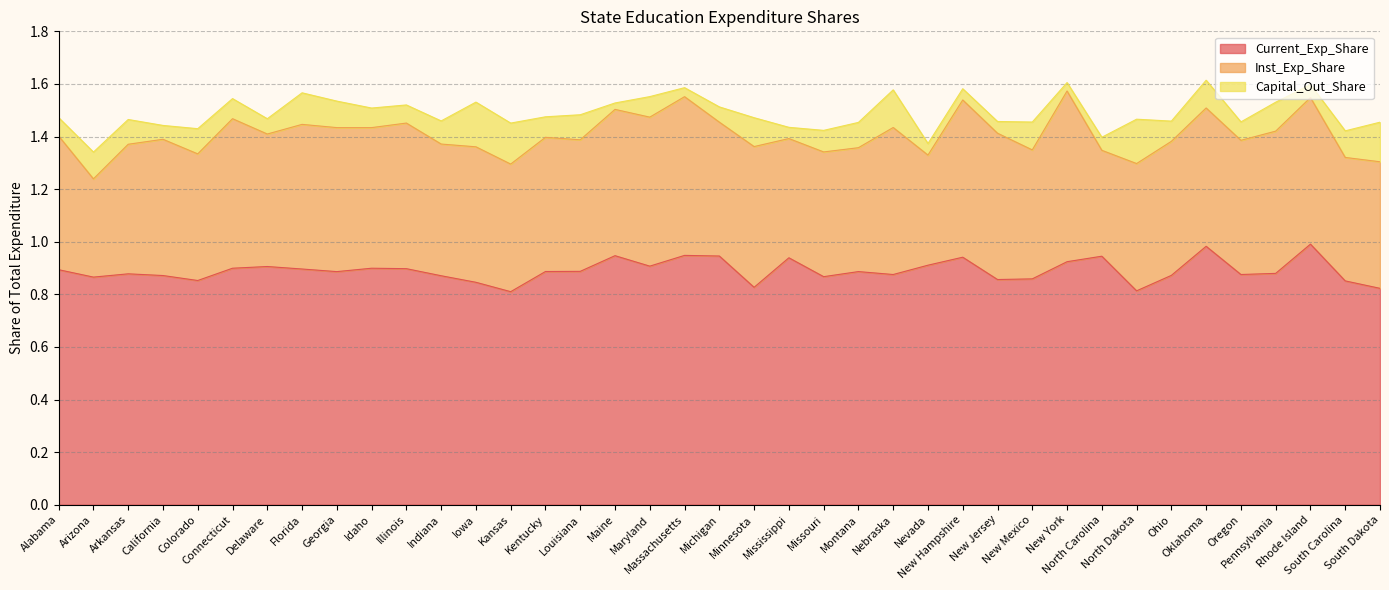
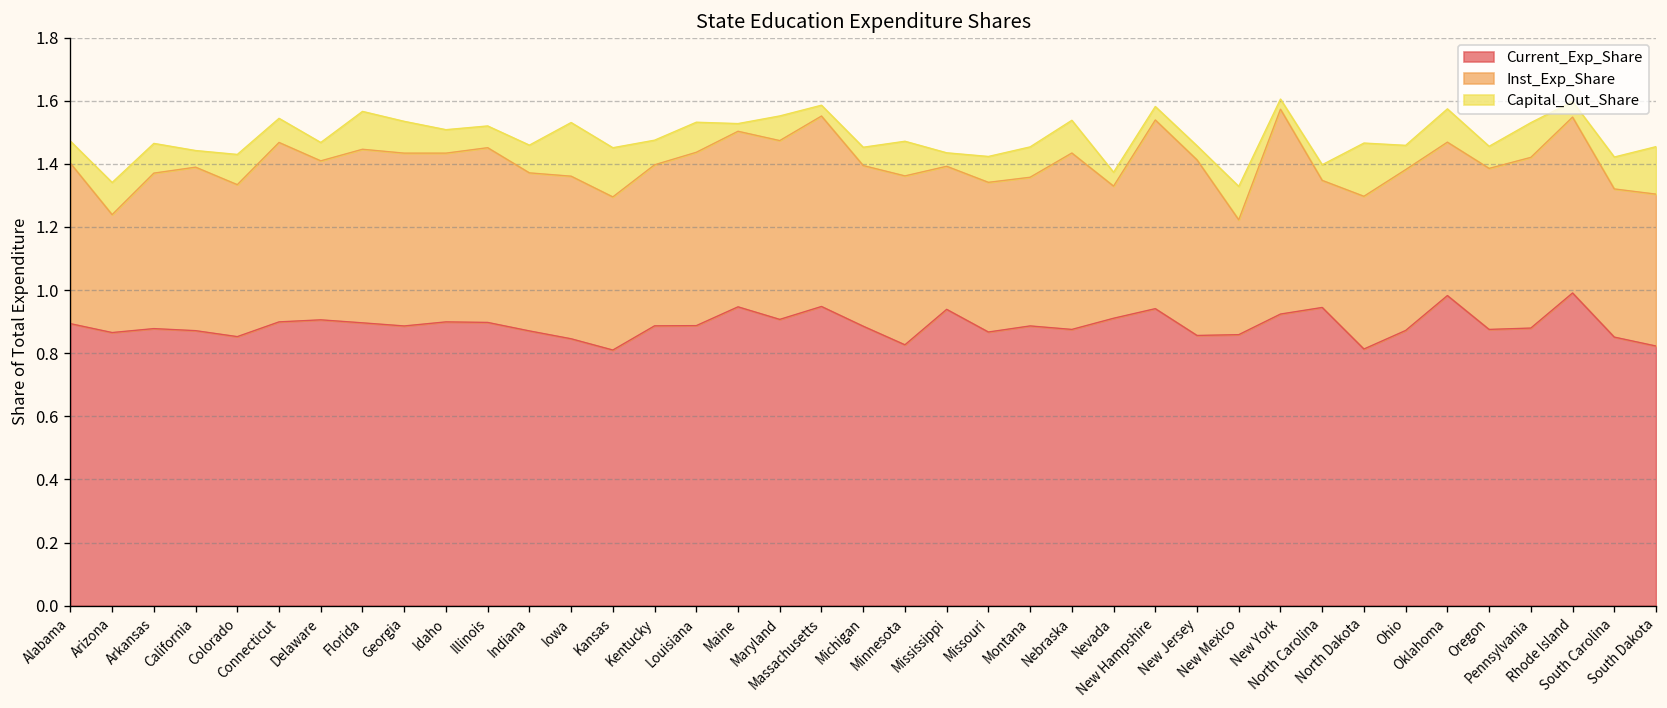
Inst_Exp_Share, Louisiana: 0.50 -> 0.55
Current_Exp_Share, Michigan: 0.95 -> 0.89
Capital_Out_Share, Nebraska: 0.14 -> 0.10
Inst_Exp_Share, New Mexico: 0.49 -> 0.36
Inst_Exp_Share, Oklahoma: 0.53 -> 0.49
